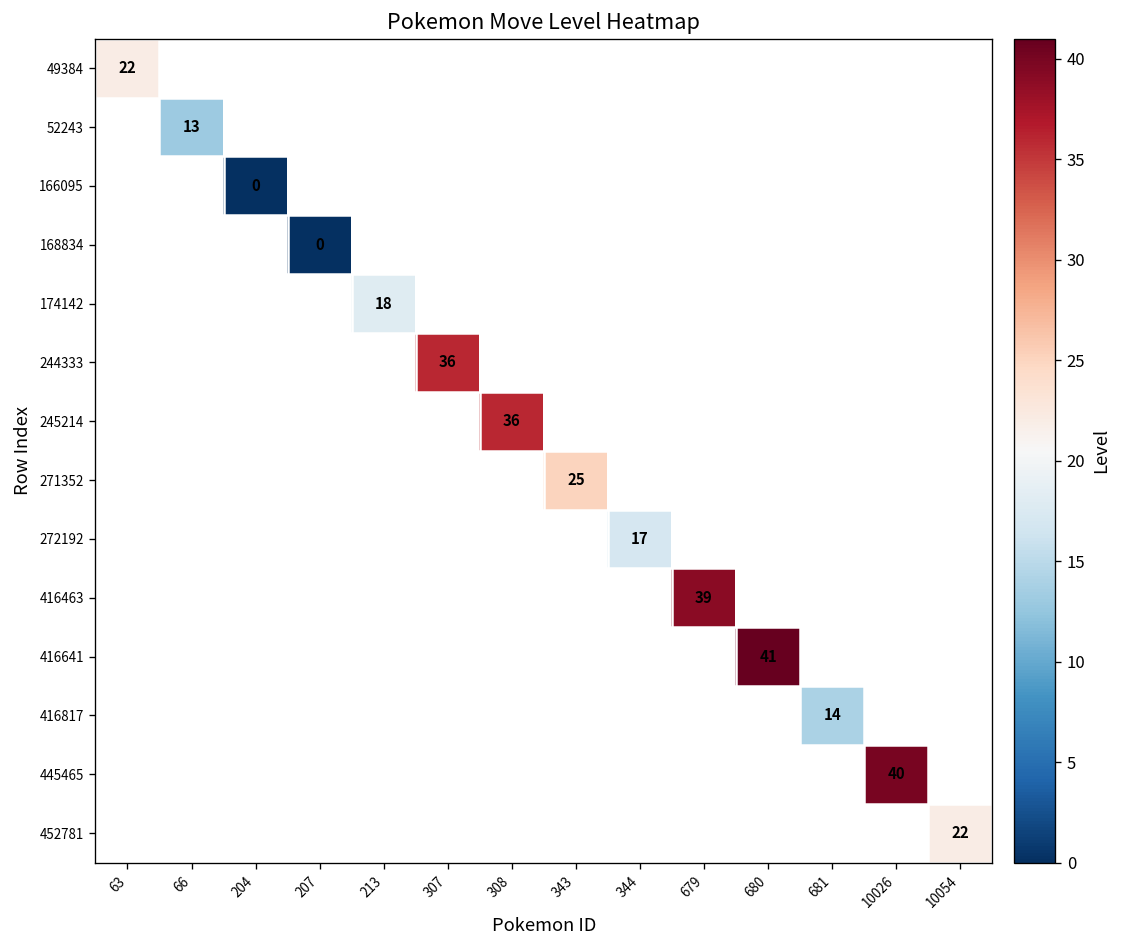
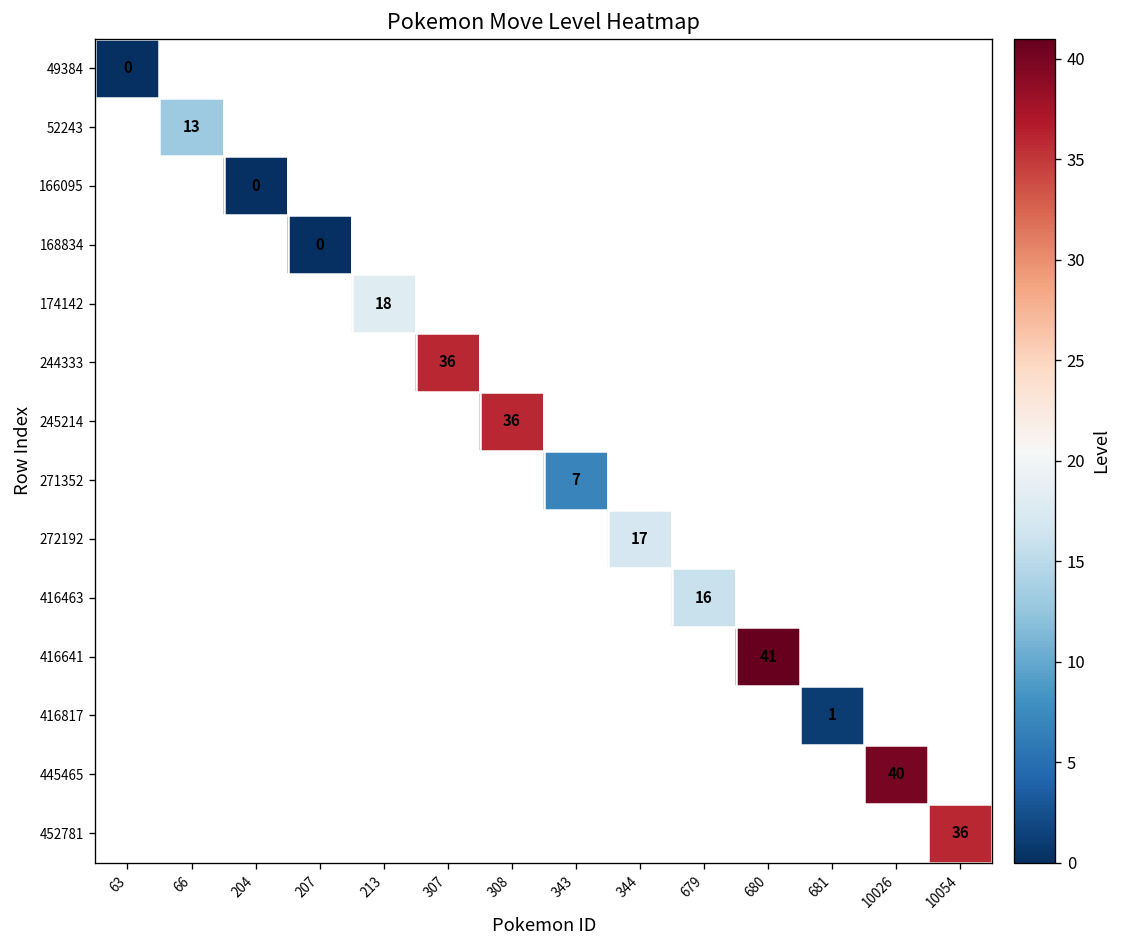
49384, 63: 22 -> 0
271352, 343: 25 -> 7
416463, 679: 39 -> 16
416817, 681: 14 -> 1
452781, 10054: 22 -> 36
